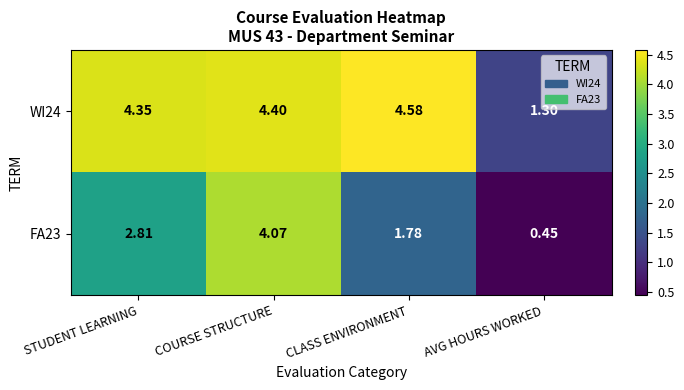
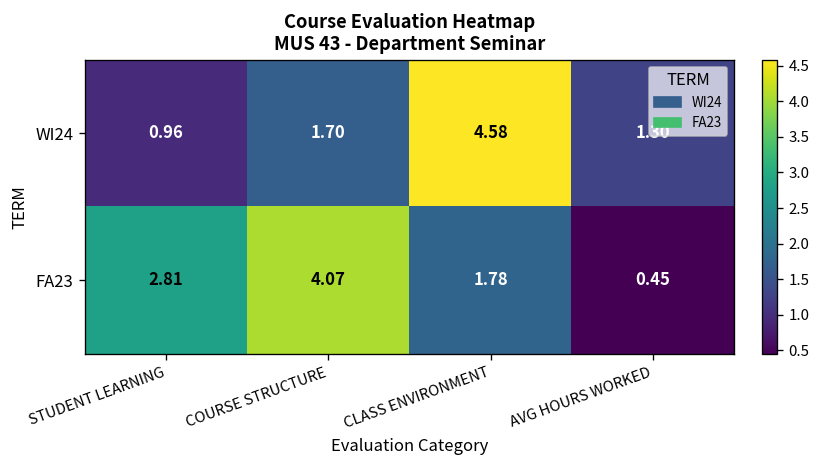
WI24, STUDENT LEARNING: 4.35 -> 0.96
WI24, COURSE STRUCTURE: 4.40 -> 1.70
